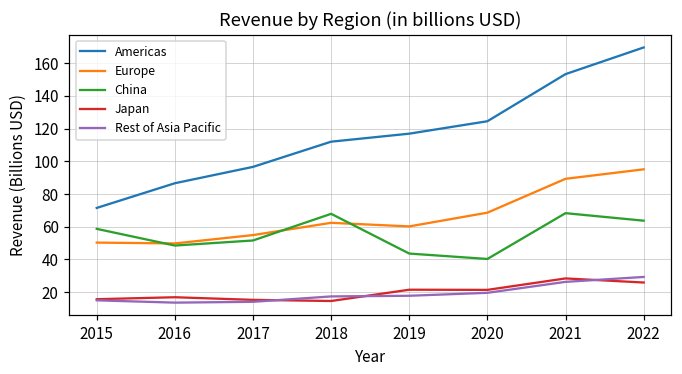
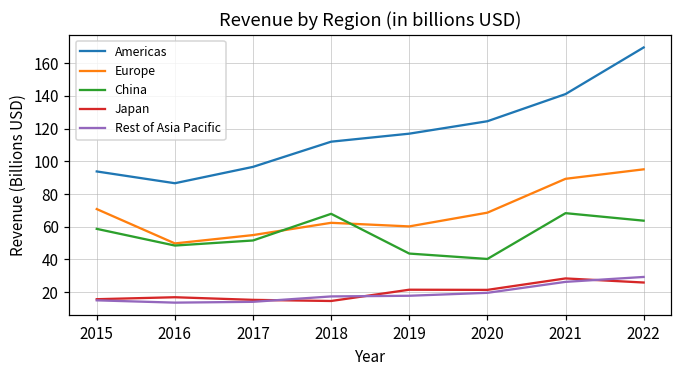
Americas, 2015: 72 -> 94
Europe, 2015: 50 -> 71
Americas, 2021: 153 -> 141
